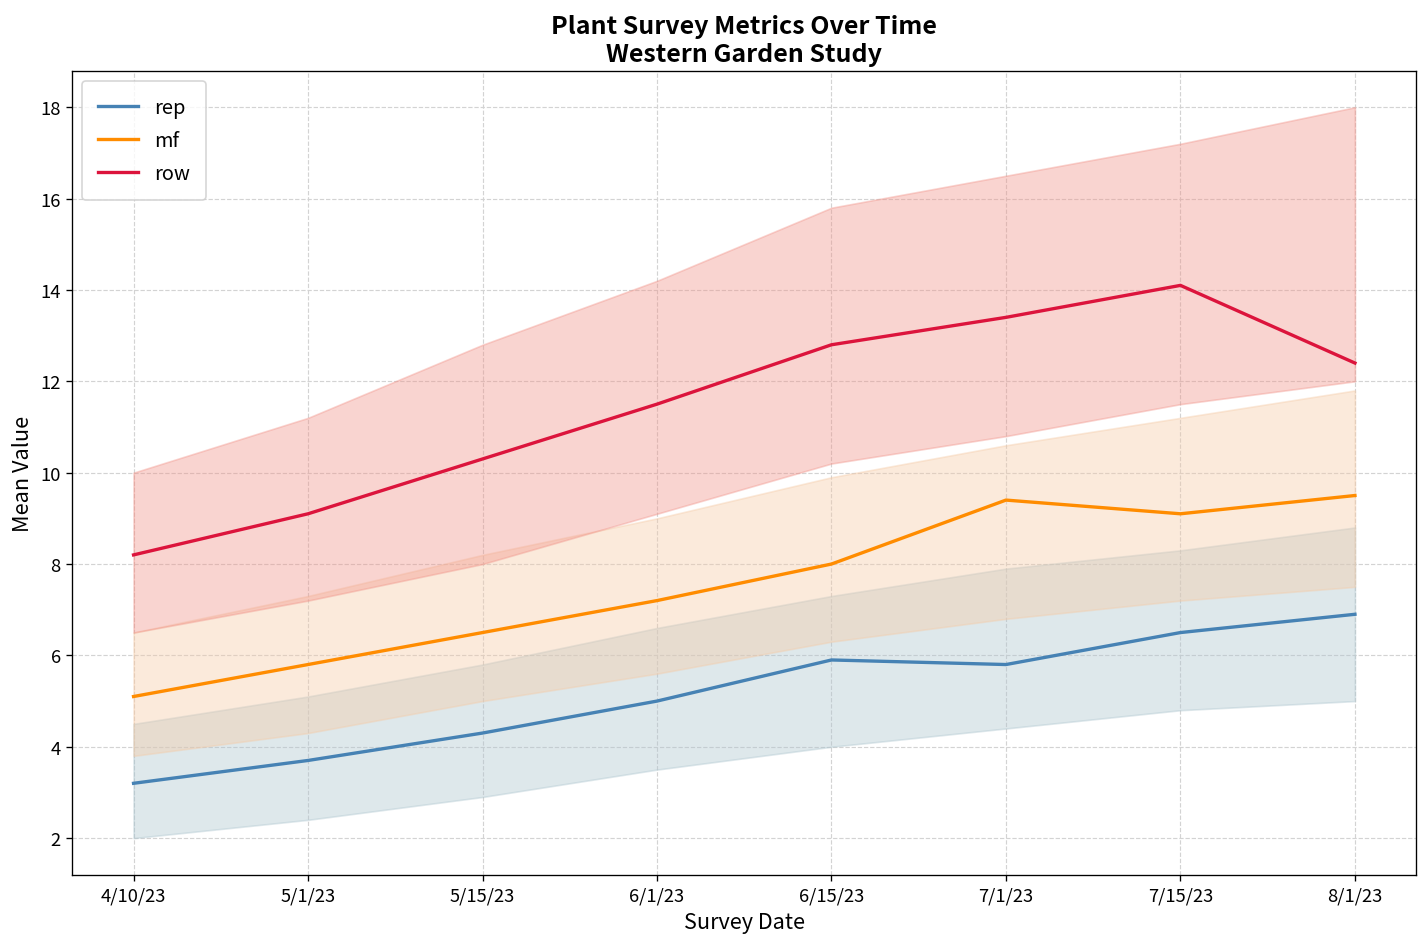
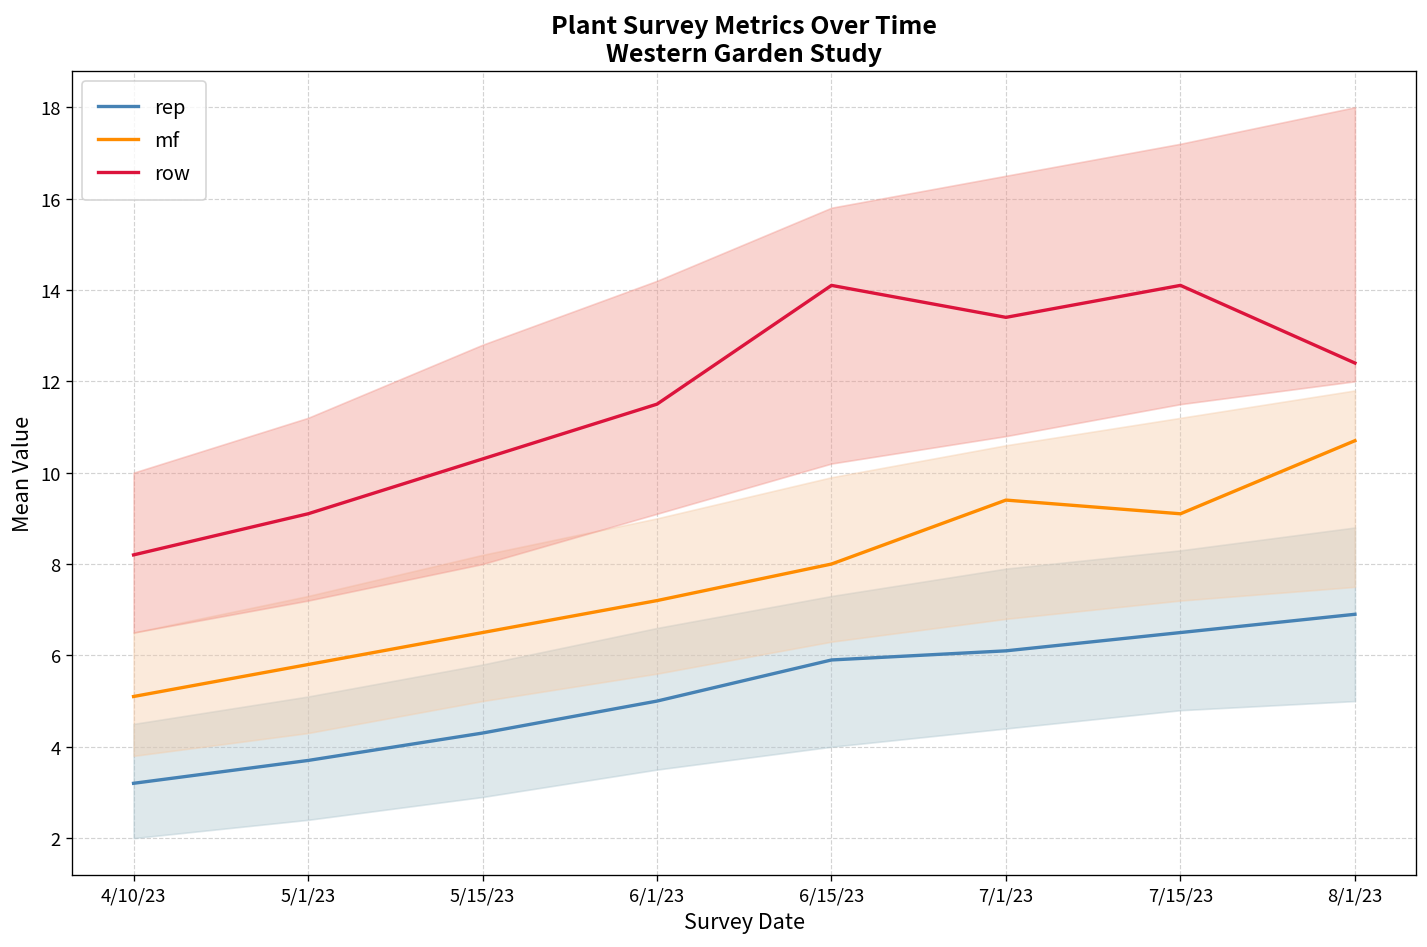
row, 6/15/23: 12.8 -> 14.1
rep, 7/1/23: 5.8 -> 6.1
mf, 8/1/23: 9.5 -> 10.7
